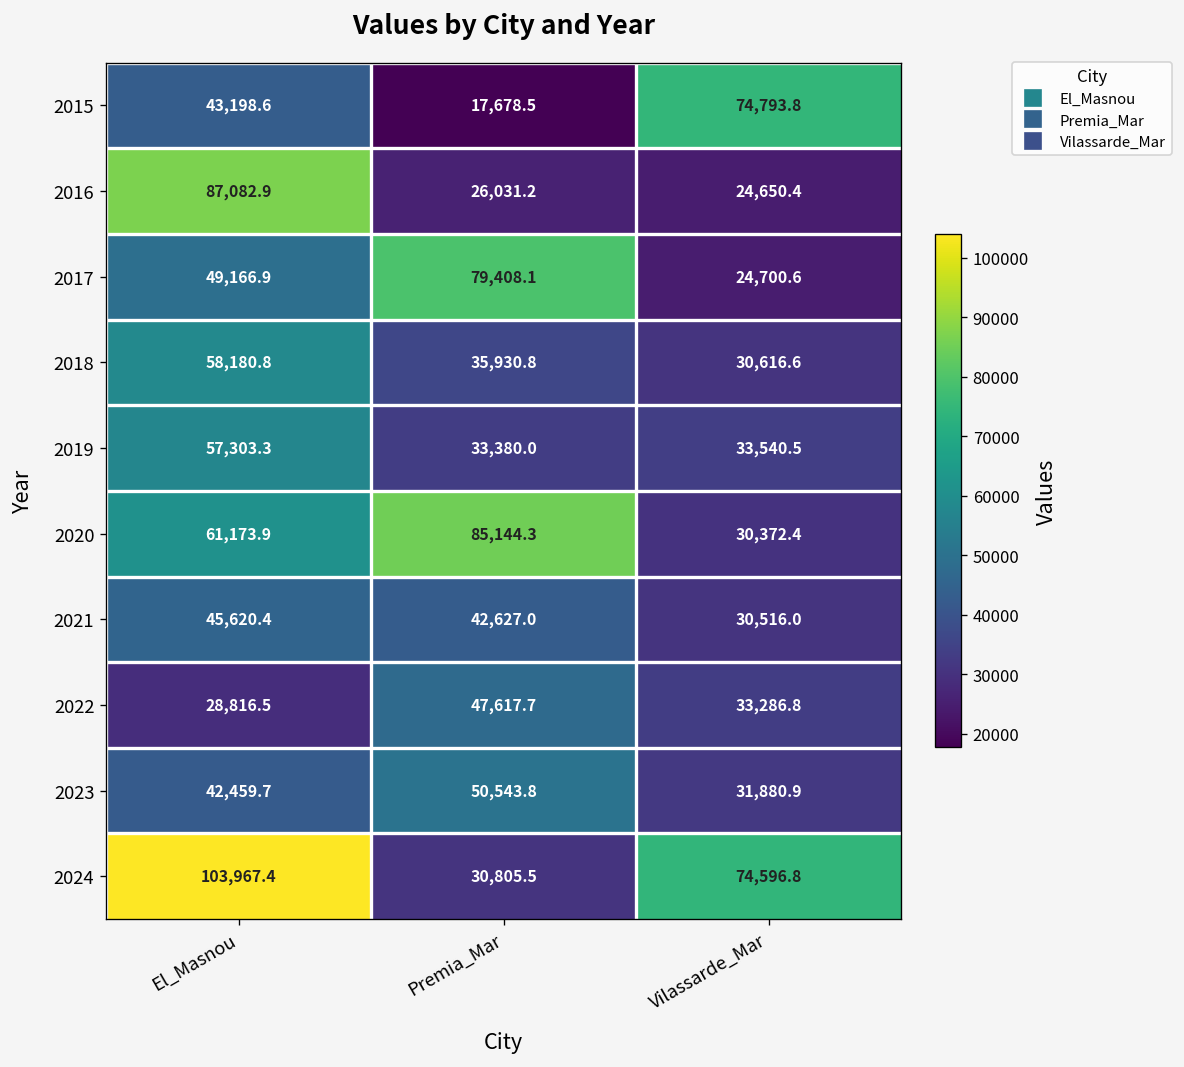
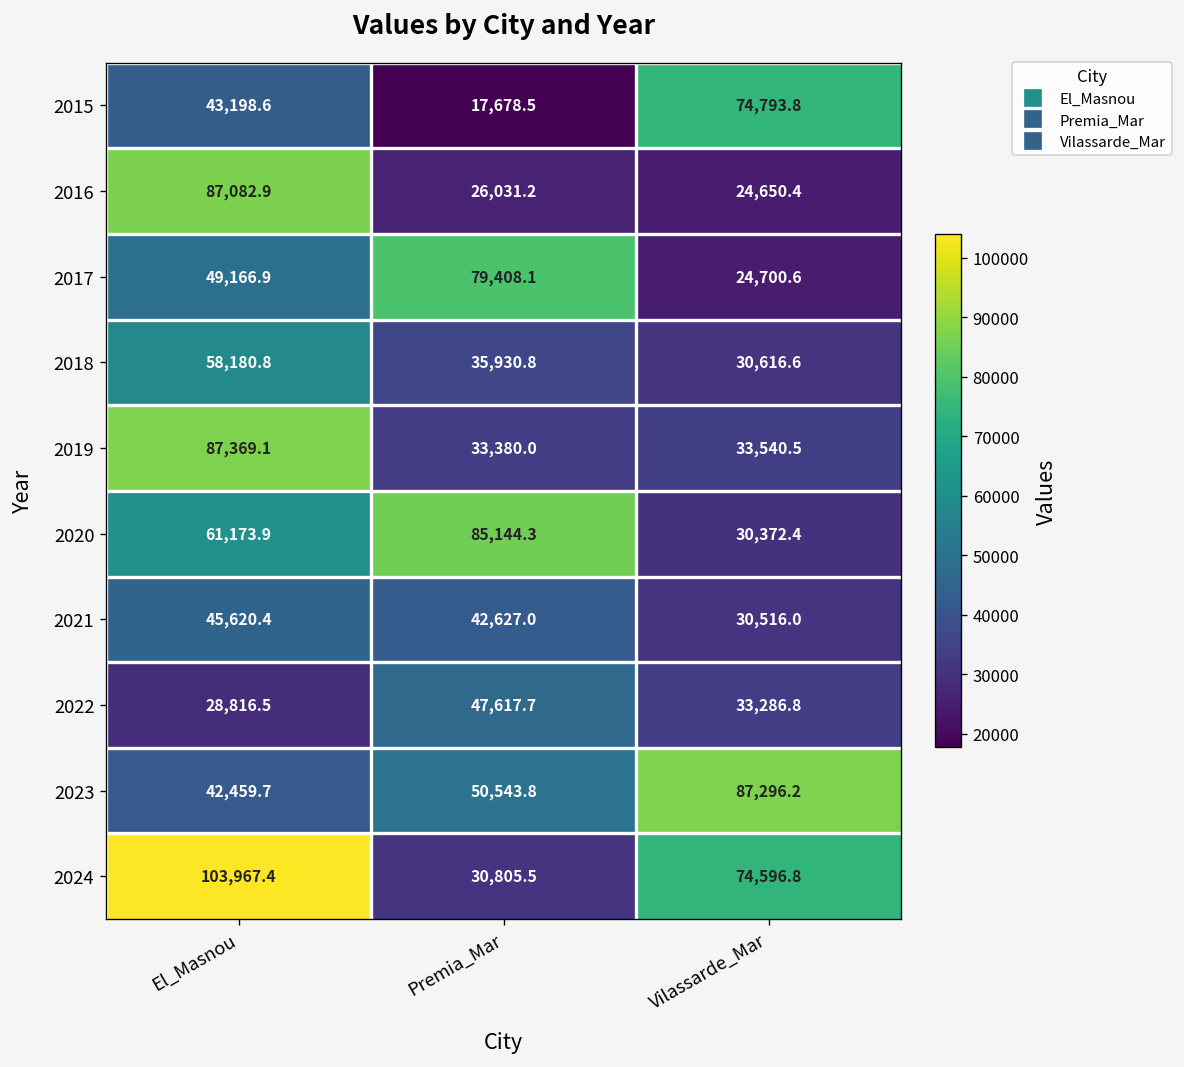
2019, El_Masnou: 57,303.3 -> 87,369.1
2023, Vilassarde_Mar: 31,880.9 -> 87,296.2
